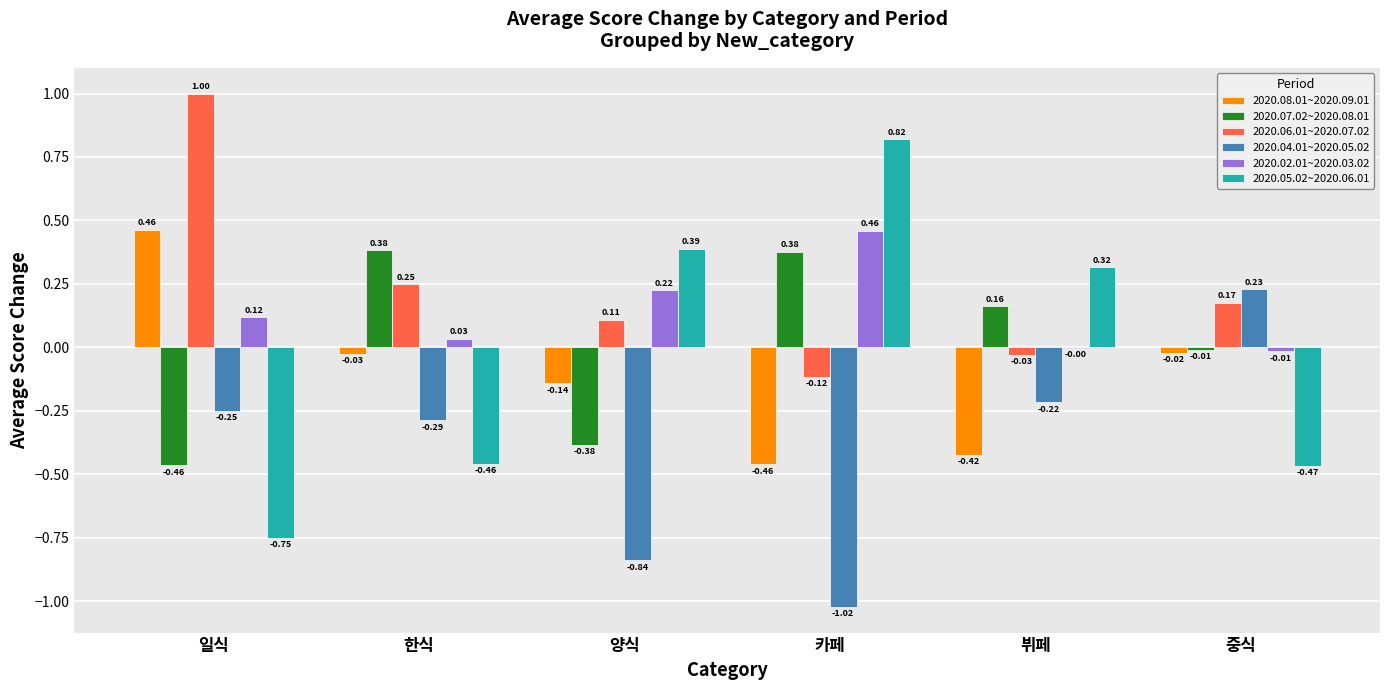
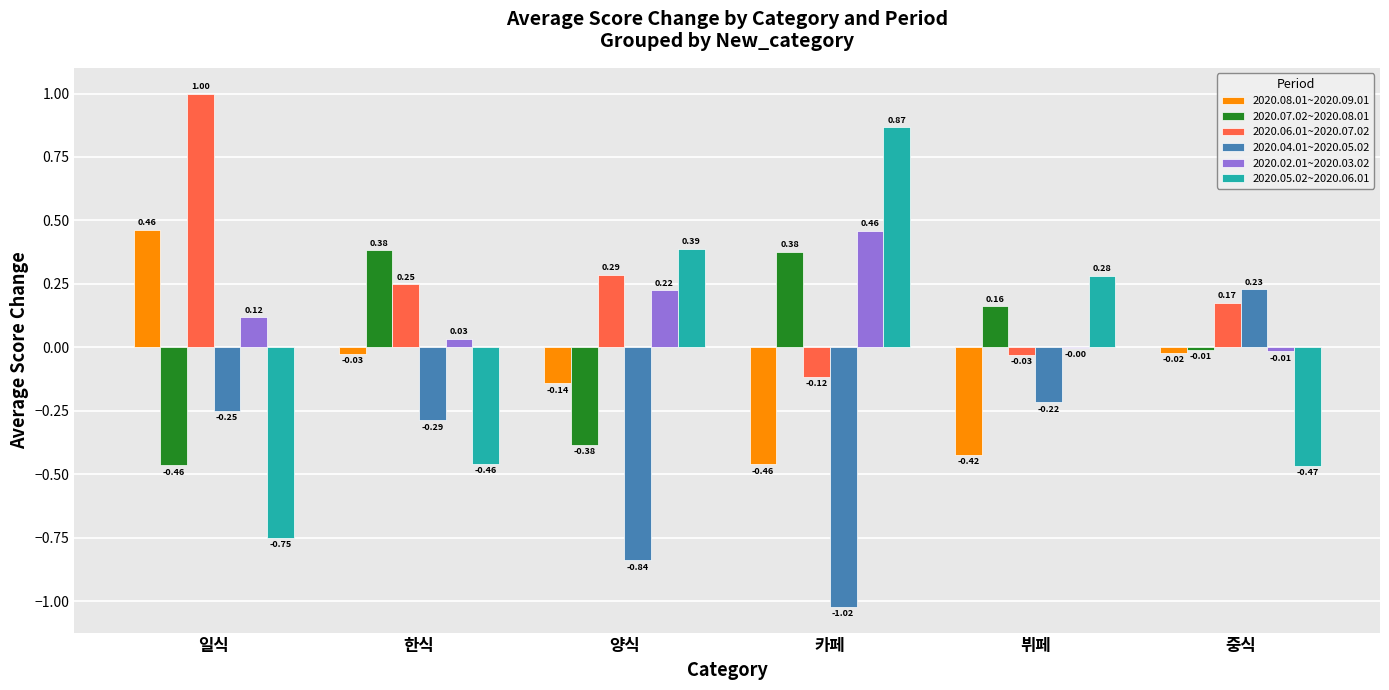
2020.06.01~2020.07.02, 양식: 0.11 -> 0.29
2020.05.02~2020.06.01, 카페: 0.82 -> 0.87
2020.05.02~2020.06.01, 뷔페: 0.32 -> 0.28
